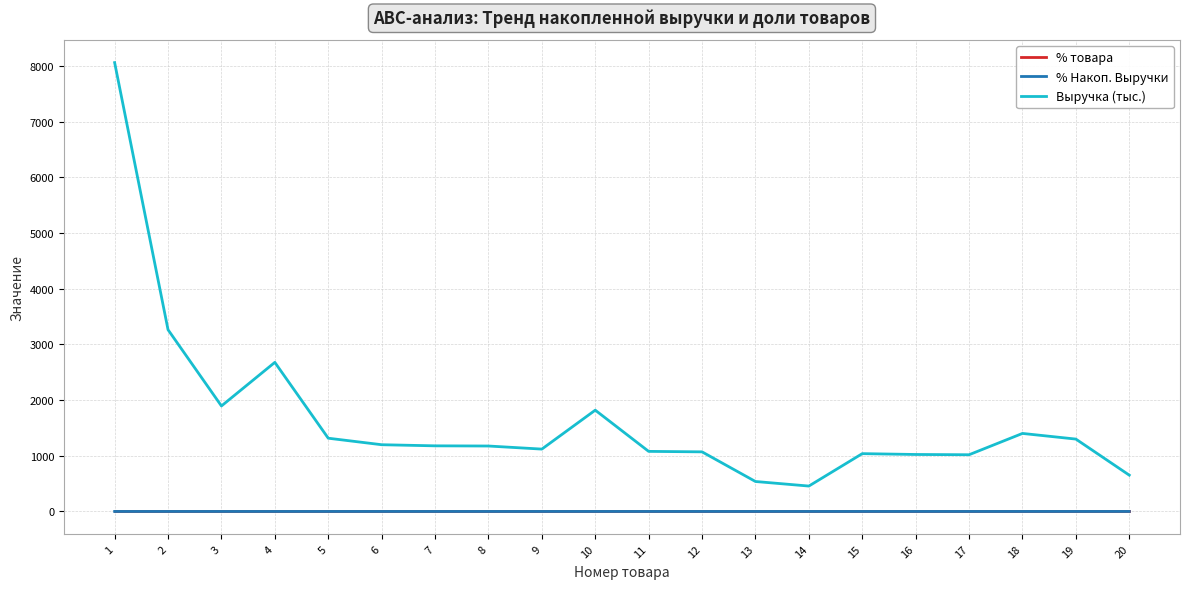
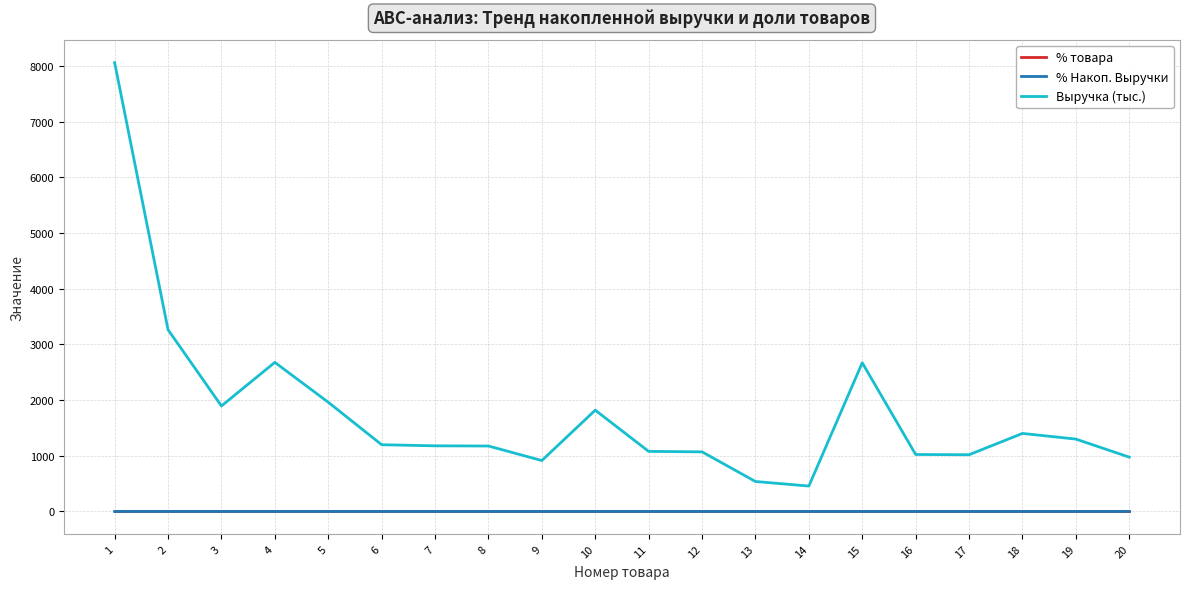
Выручка (тыс.), 5: 1300 -> 2000
Выручка (тыс.), 9: 1100 -> 900
Выручка (тыс.), 15: 1000 -> 2700
Выручка (тыс.), 20: 700 -> 1000
